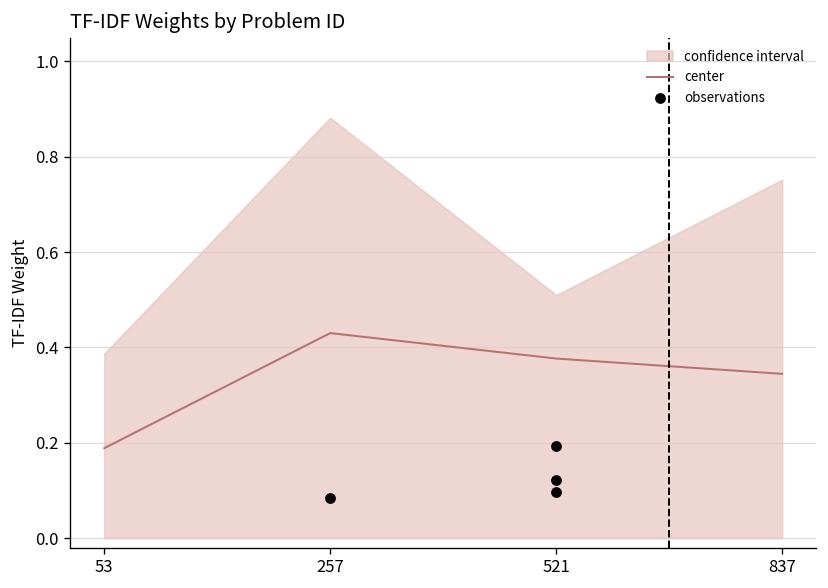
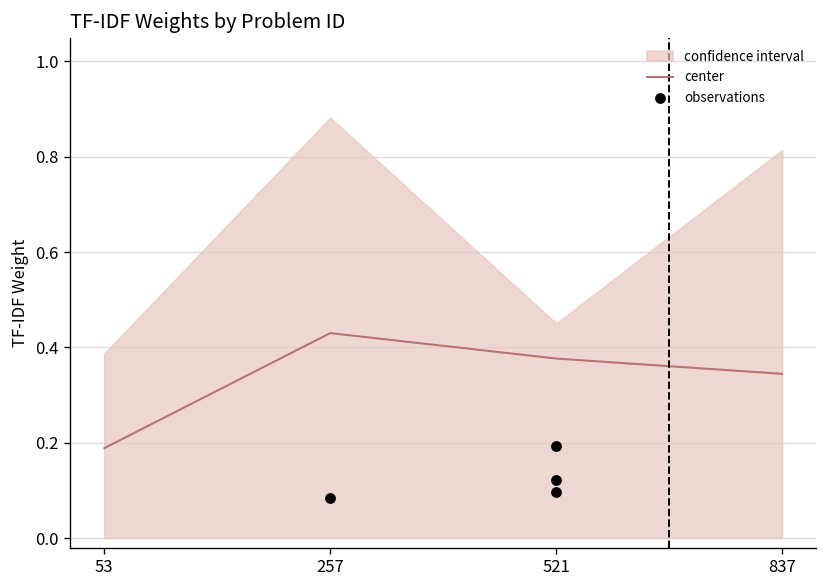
confidence interval, 521: 0.51 -> 0.45
confidence interval, 837: 0.75 -> 0.81
